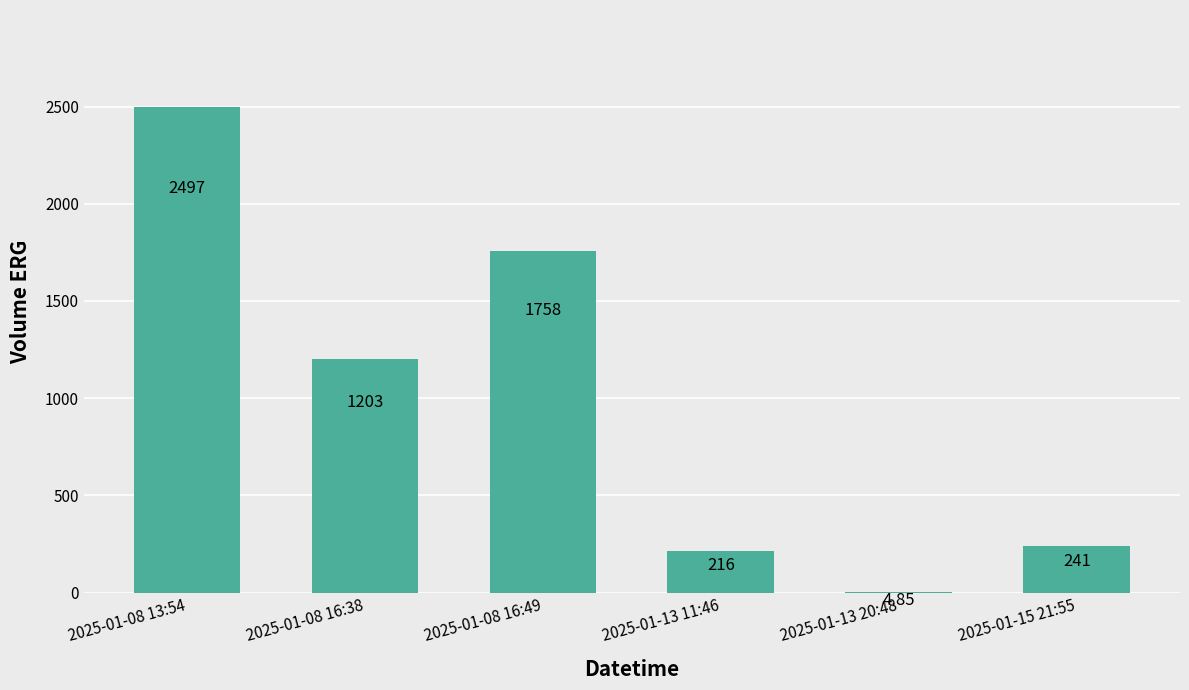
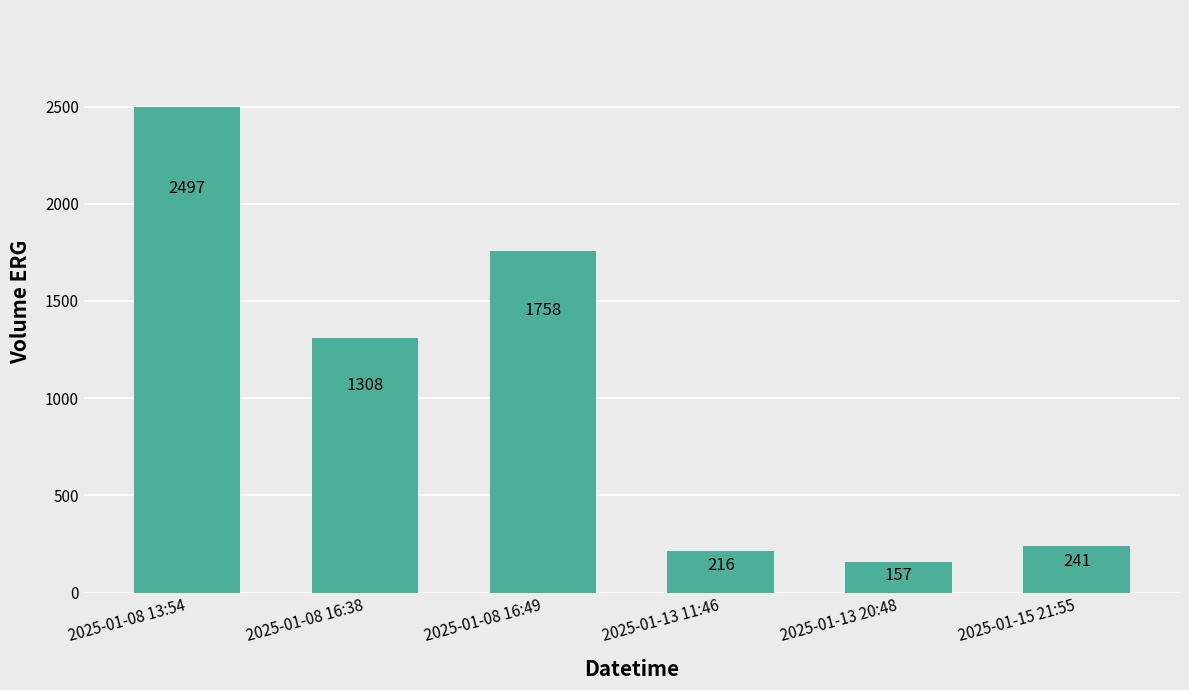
2025-01-08 16:38: 1203 -> 1308
2025-01-13 20:48: 4.85 -> 157
